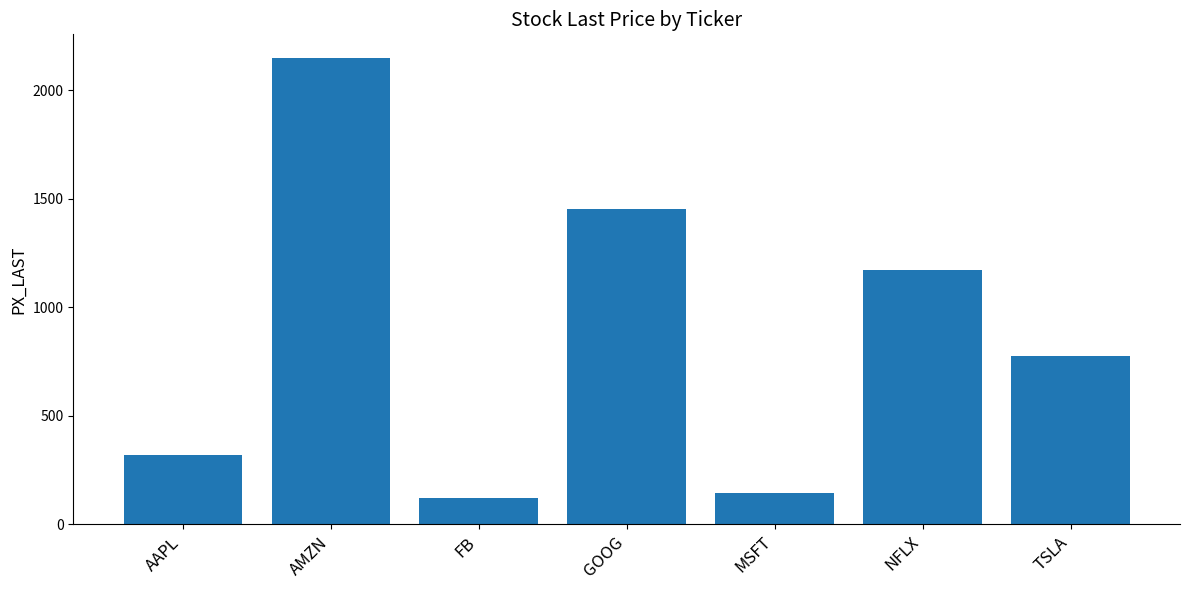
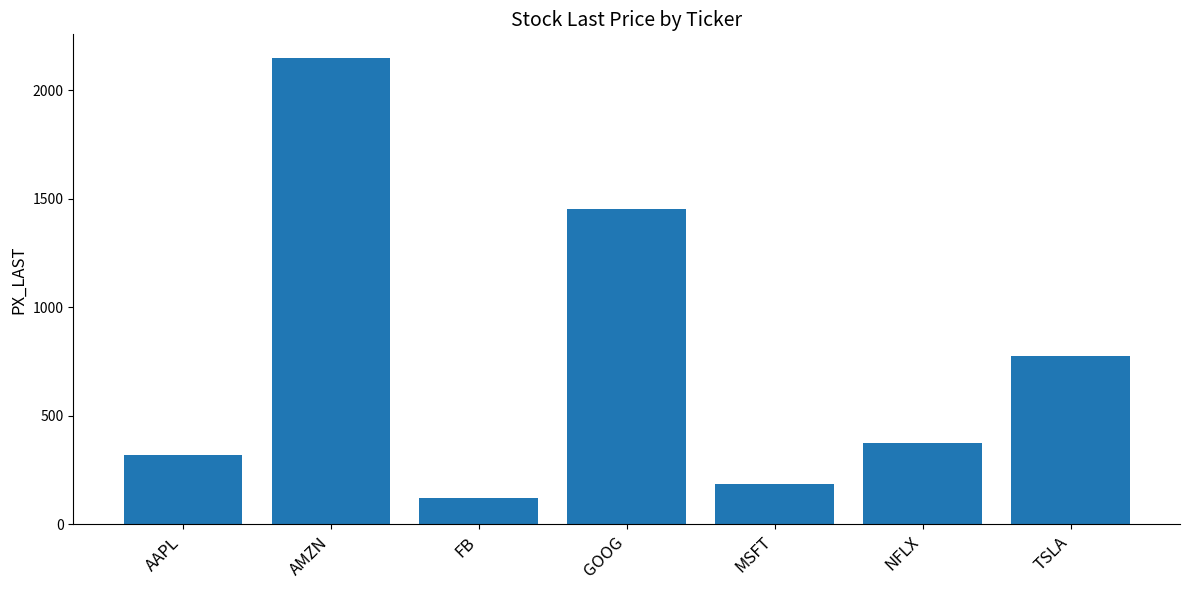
MSFT: 140 -> 180
NFLX: 1170 -> 370
